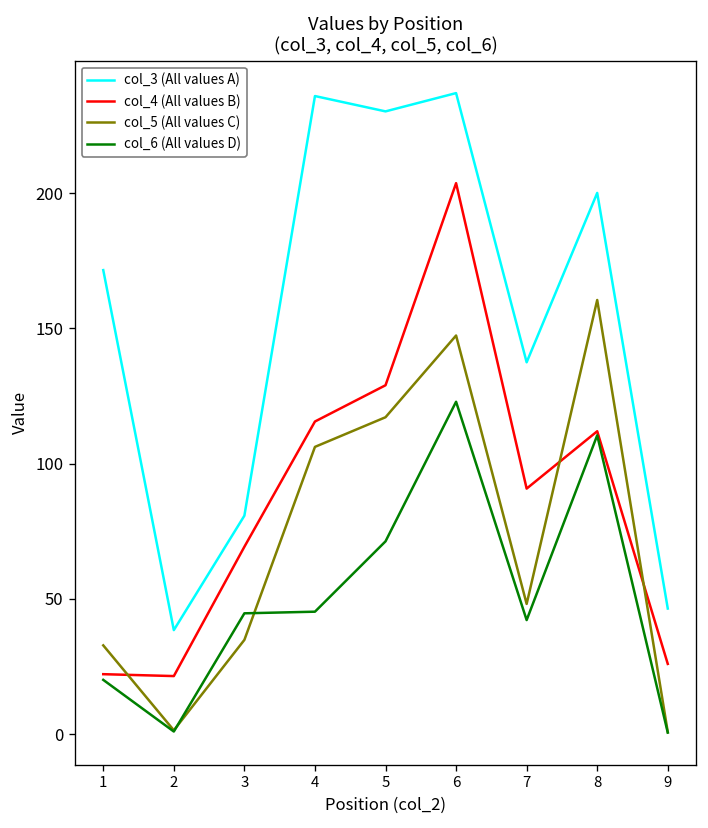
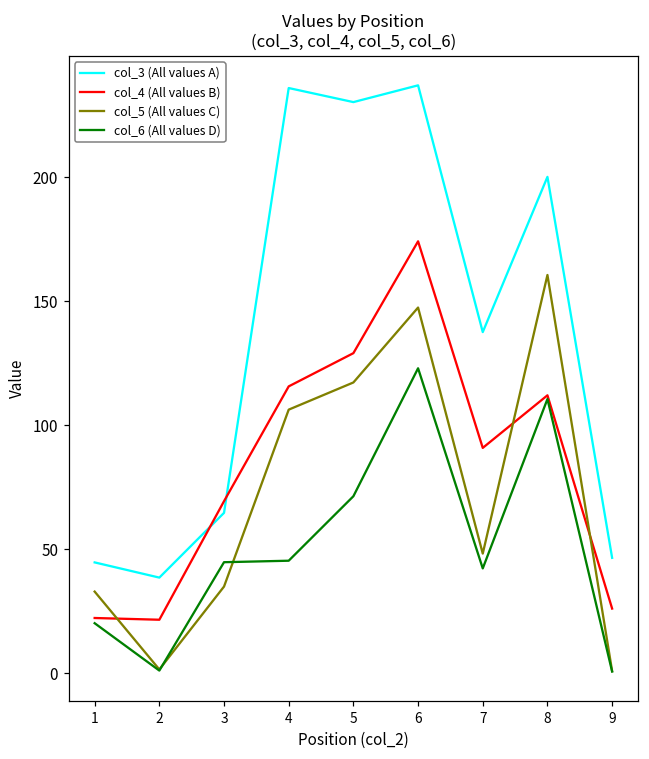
col_3 (All values A), 1: 172 -> 45
col_3 (All values A), 3: 81 -> 65
col_4 (All values B), 6: 204 -> 174
